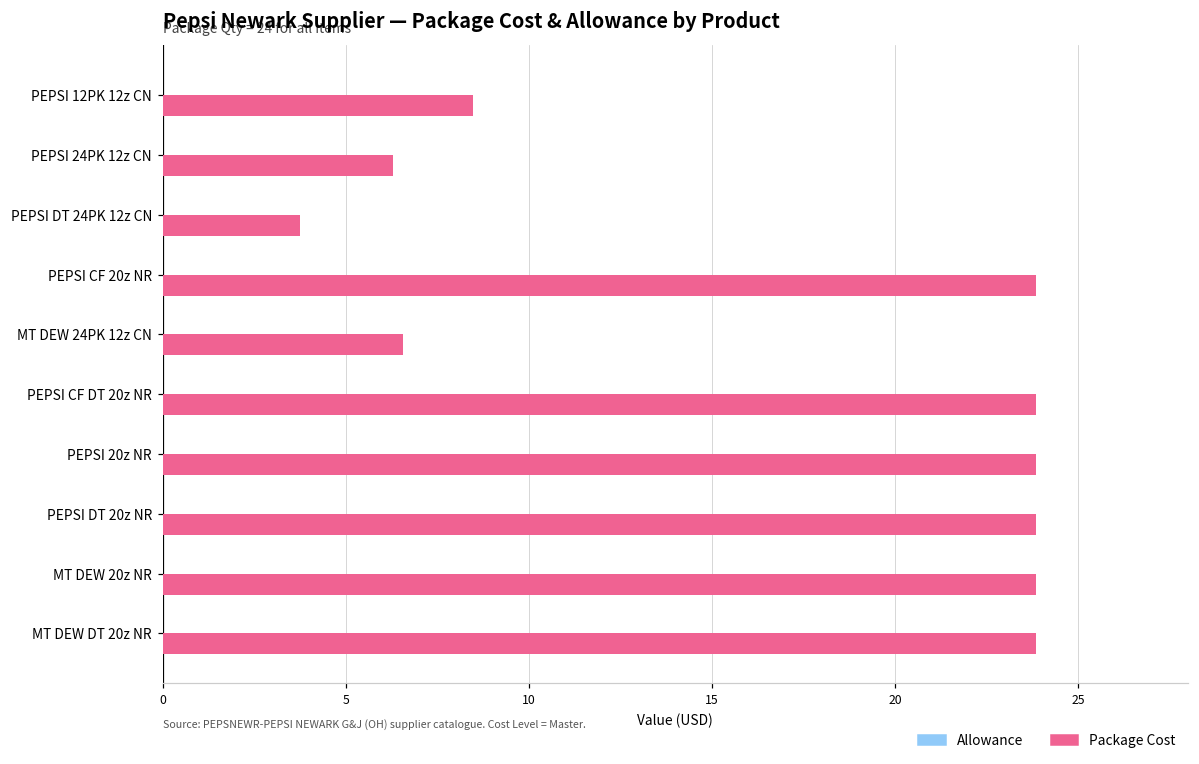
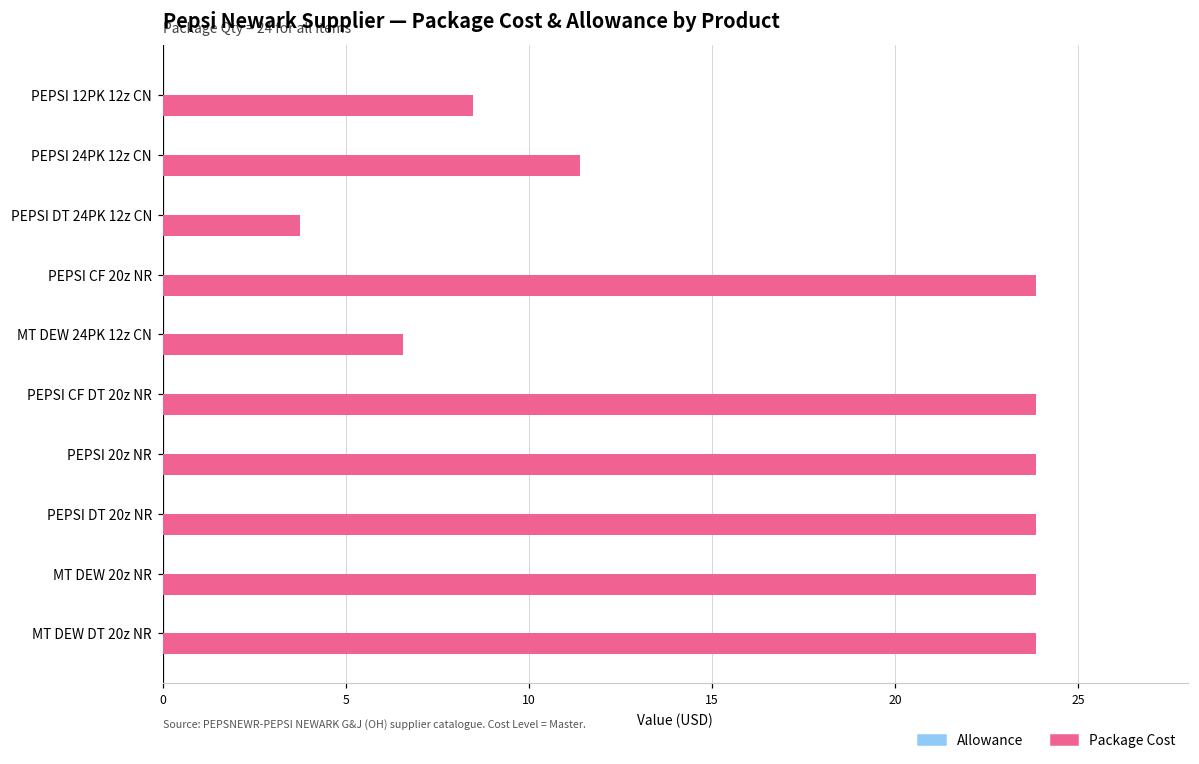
Package Cost, PEPSI 24PK 12z CN: 6.3 -> 11.4
